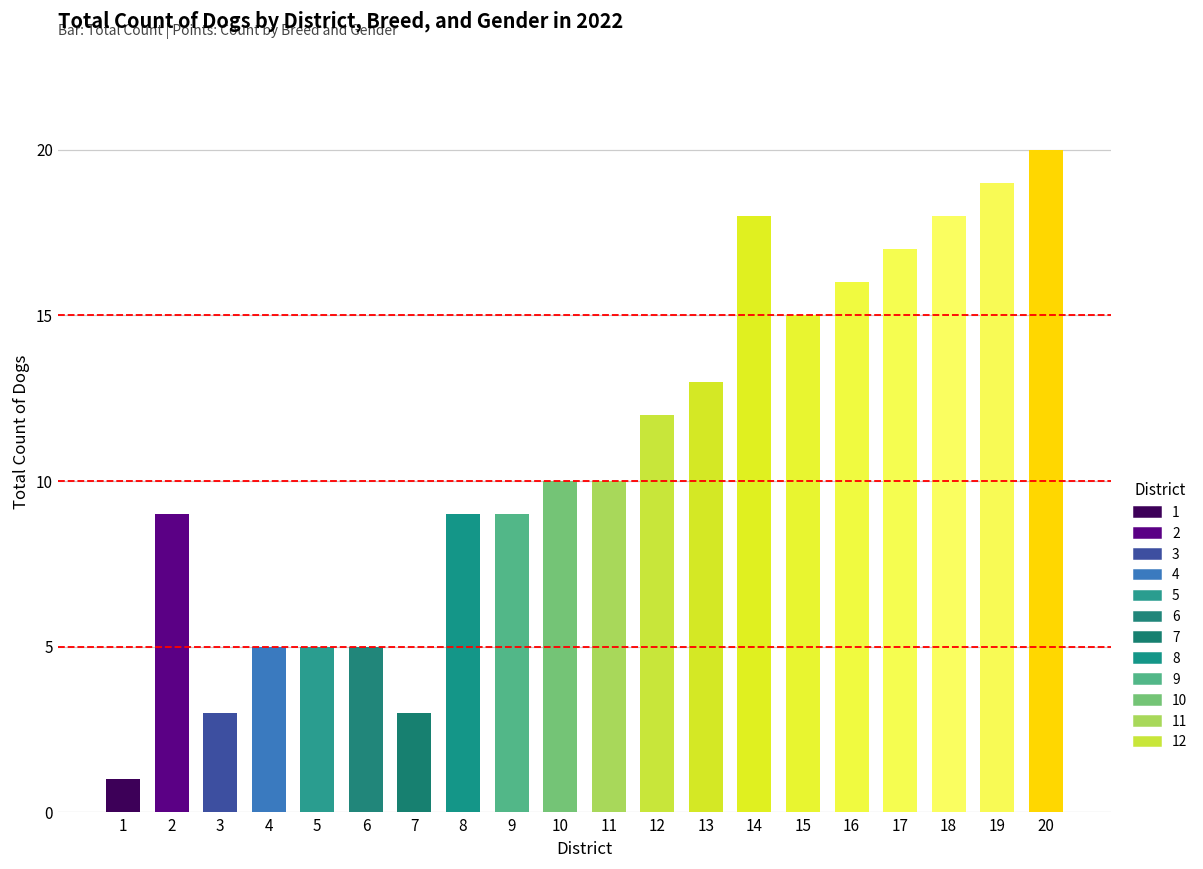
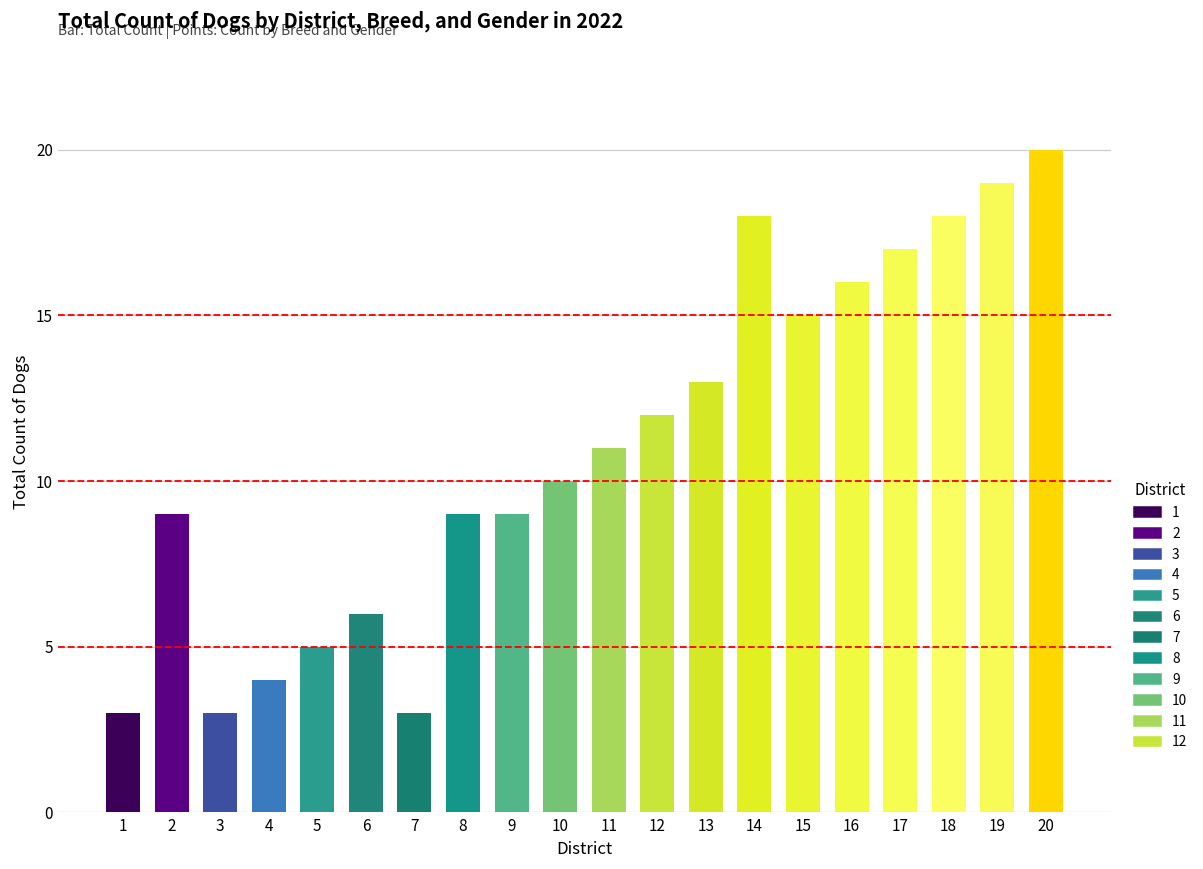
1: 1 -> 3
4: 5 -> 4
6: 5 -> 6
11: 10 -> 11
